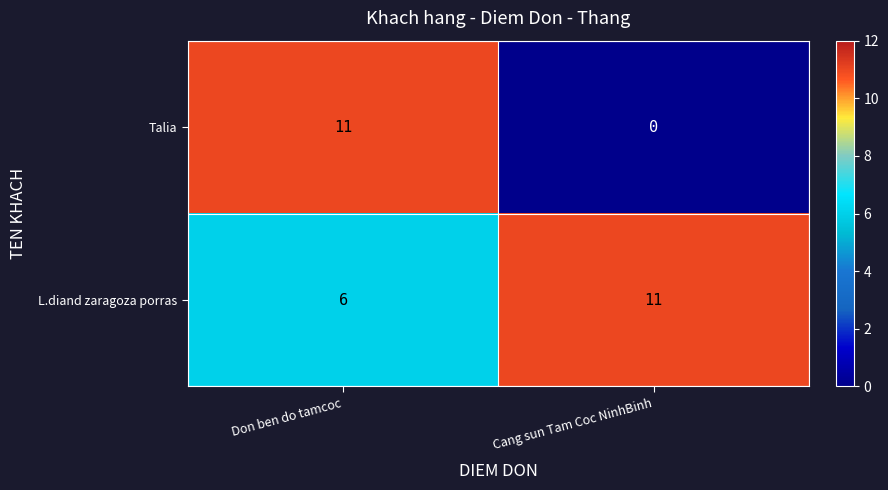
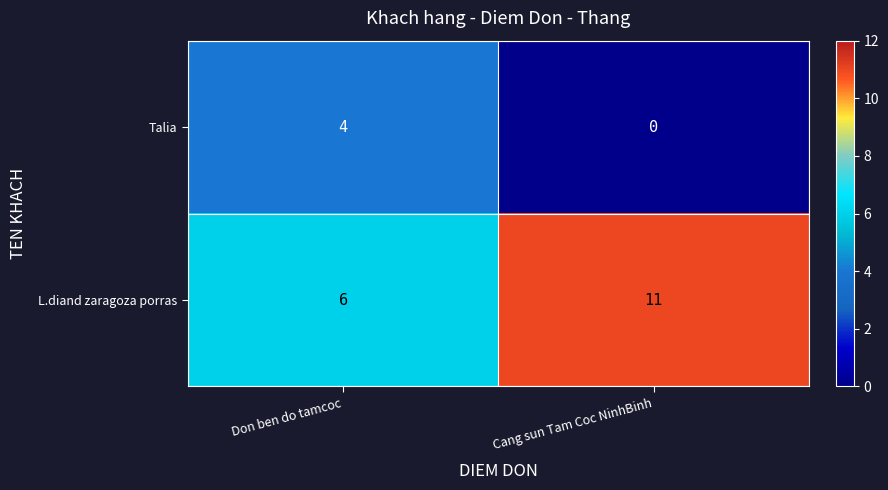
Talia, Don ben do tamcoc: 11 -> 4
